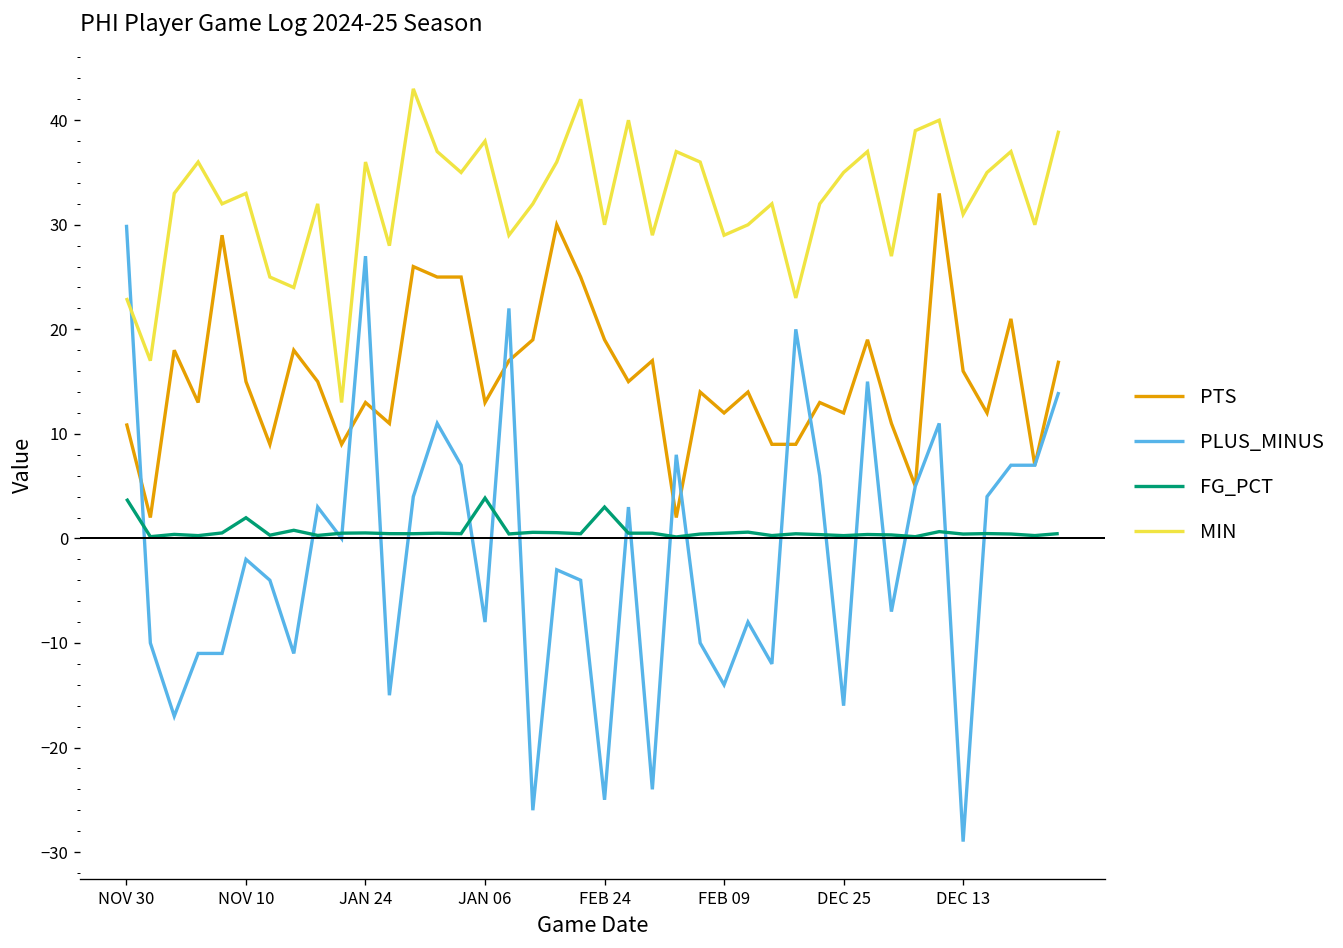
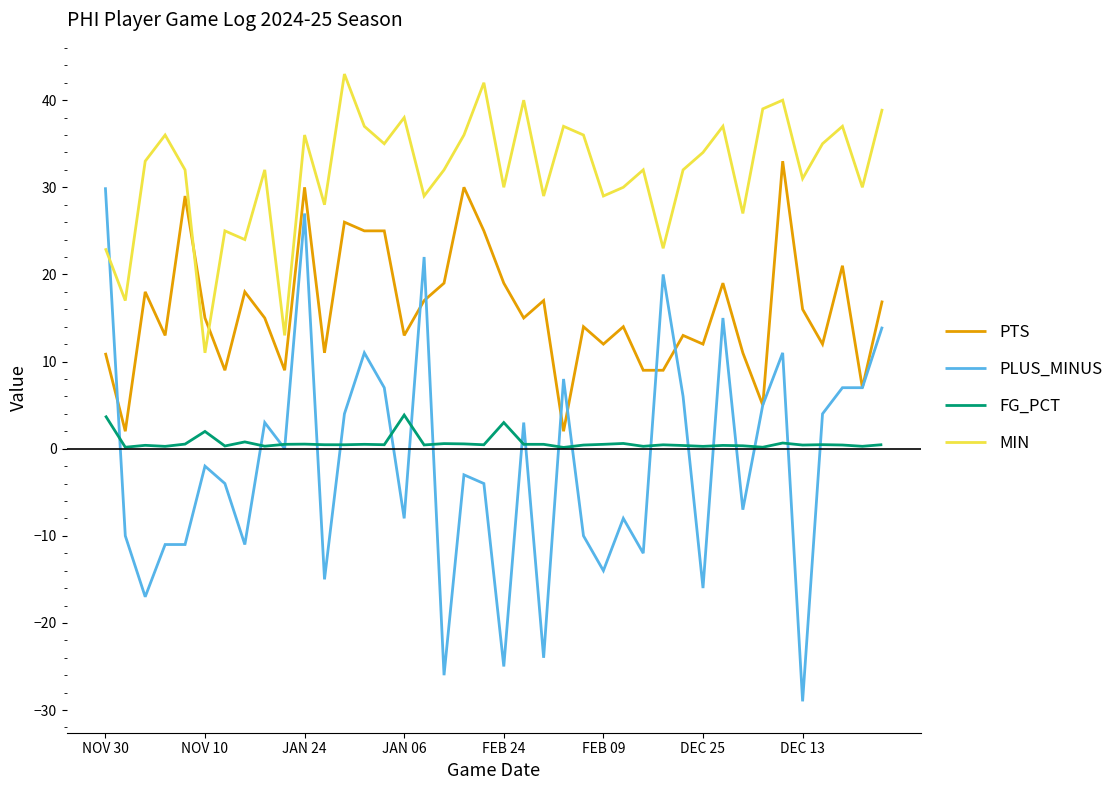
MIN, NOV 10: 33 -> 11
PTS, JAN 24: 13 -> 30
MIN, DEC 25: 35 -> 34
